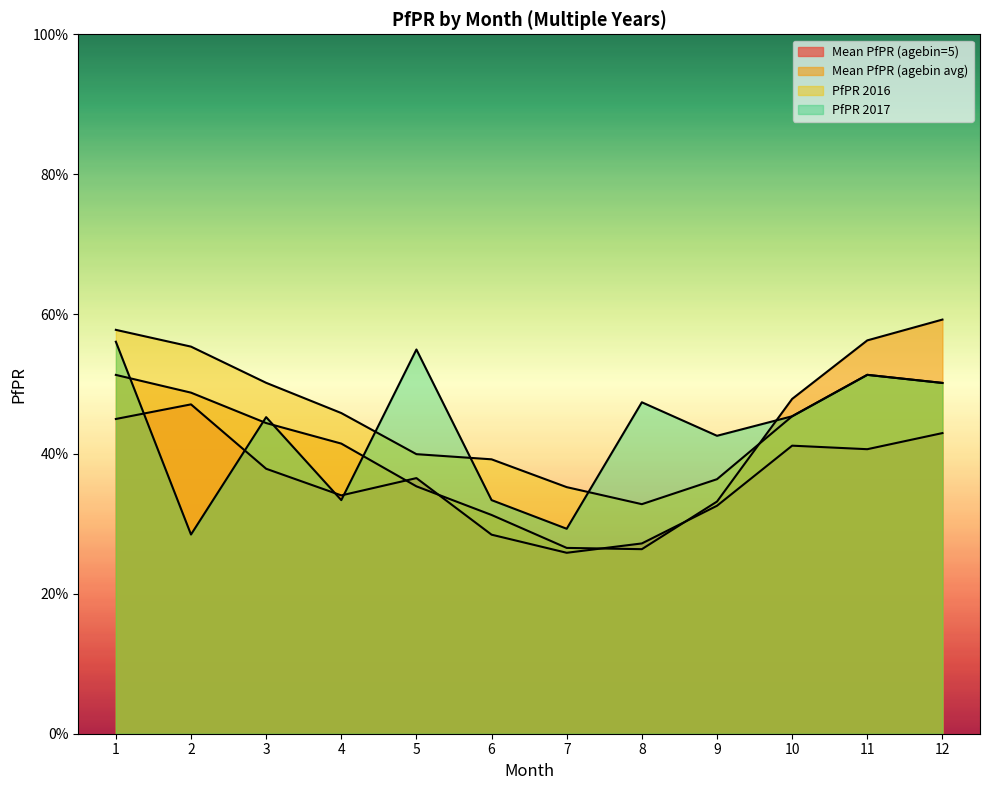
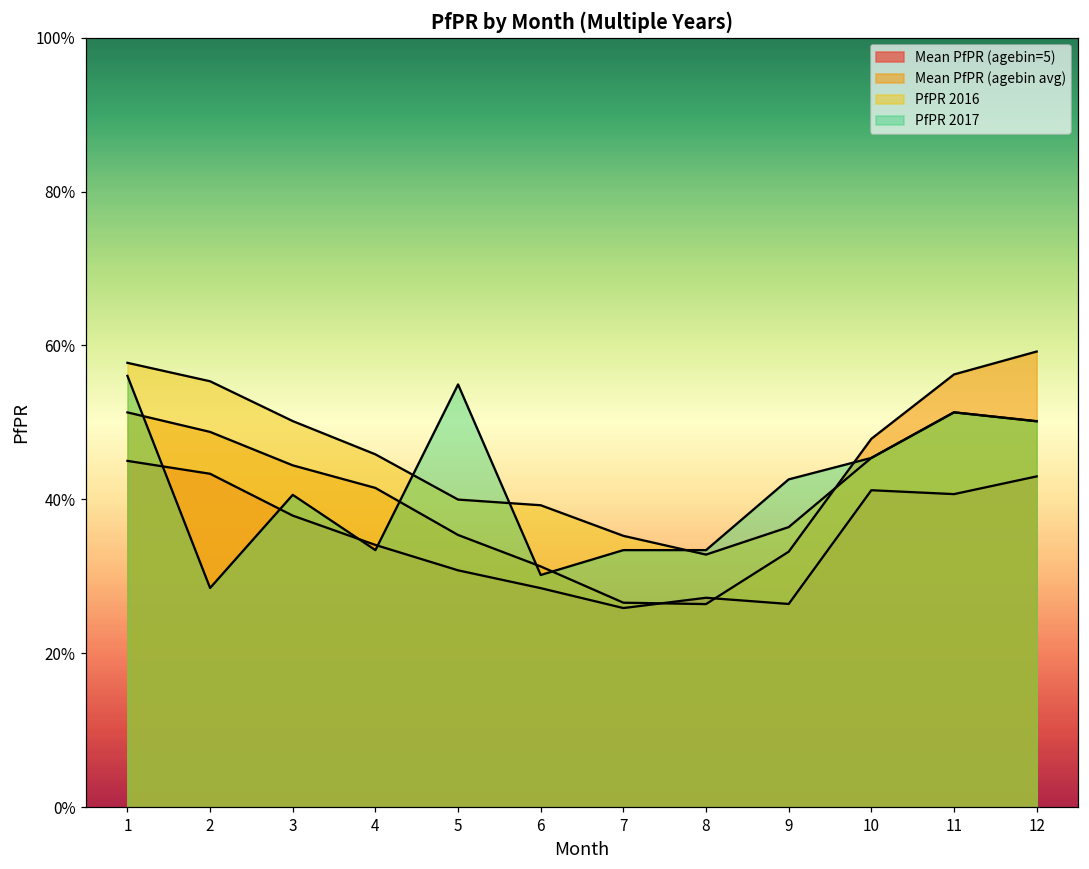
Mean PfPR (agebin=5), 2: 47% -> 43%
PfPR 2017, 3: 45% -> 41%
Mean PfPR (agebin=5), 5: 37% -> 31%
PfPR 2017, 6: 33% -> 30%
PfPR 2017, 7: 29% -> 33%
PfPR 2017, 8: 47% -> 33%
Mean PfPR (agebin=5), 9: 33% -> 26%
